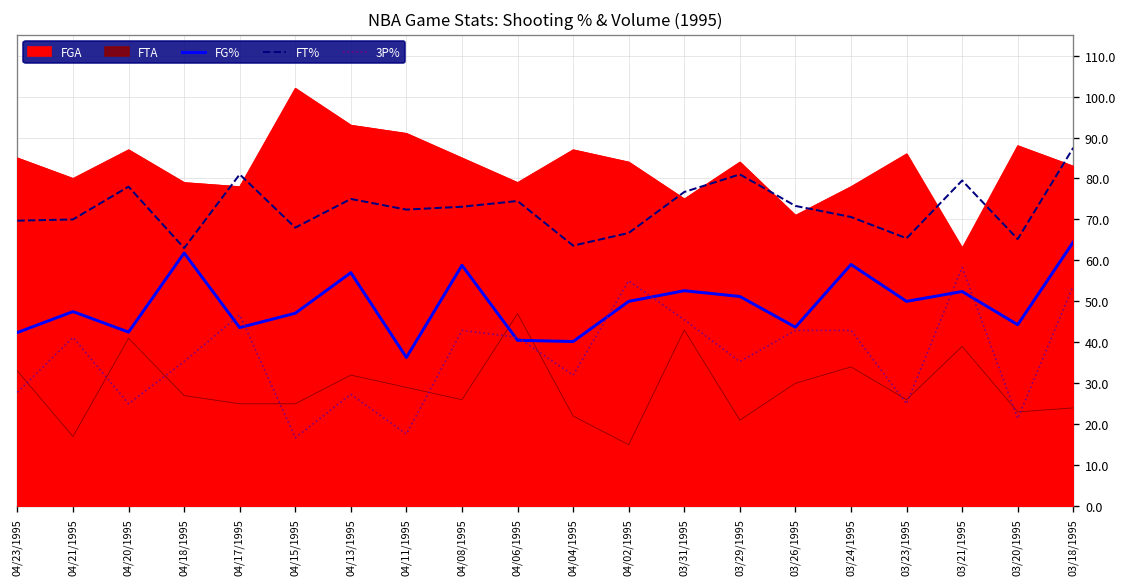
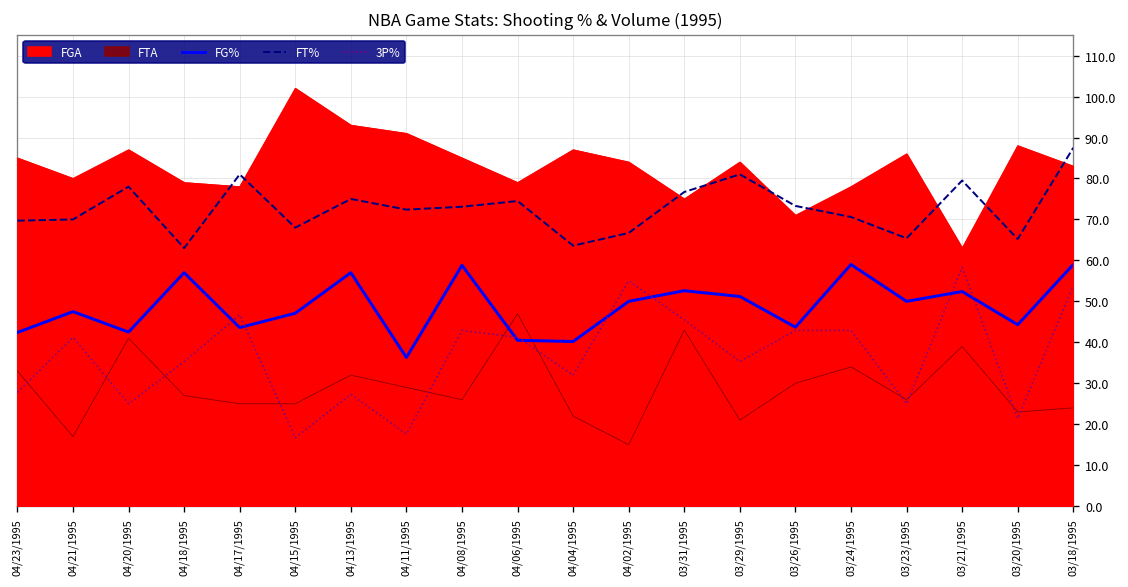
FG%, 04/18/1995: 62 -> 57
FG%, 03/18/1995: 65 -> 59
